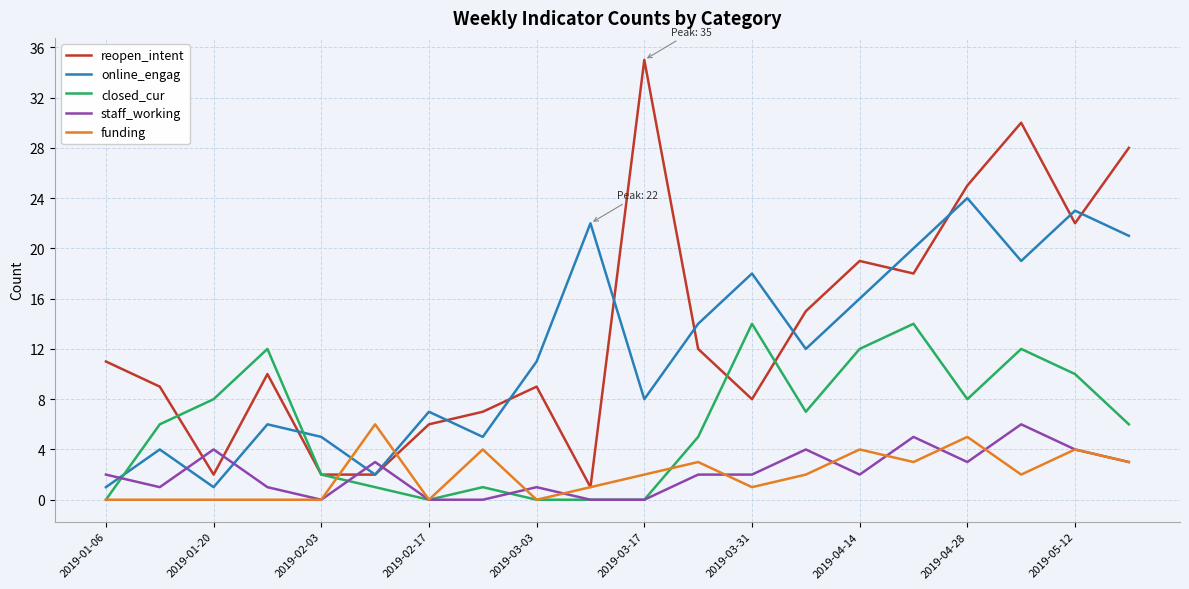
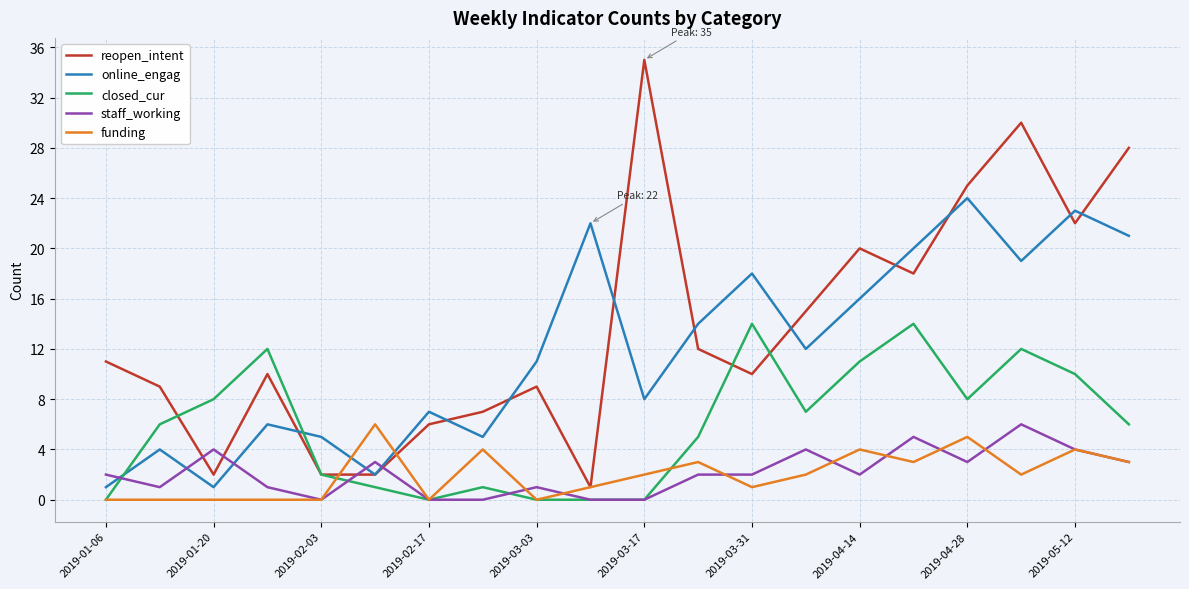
reopen_intent, 2019-03-31: 8 -> 10
reopen_intent, 2019-04-14: 19 -> 20
closed_cur, 2019-04-14: 12 -> 11
